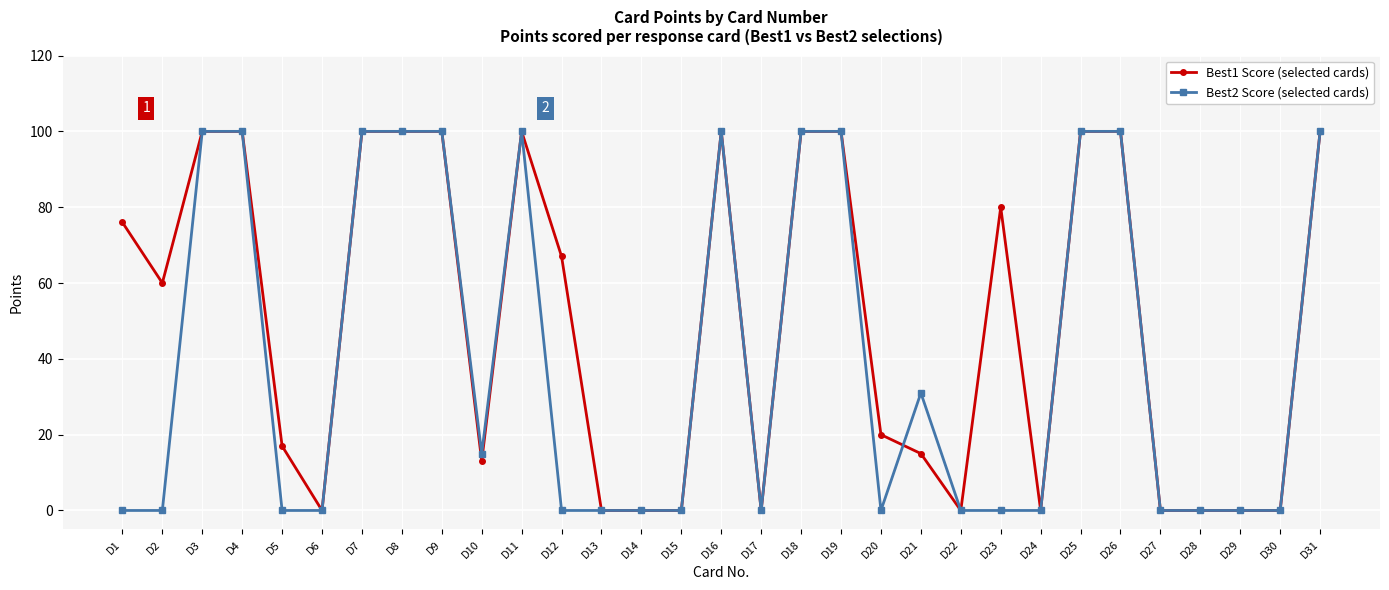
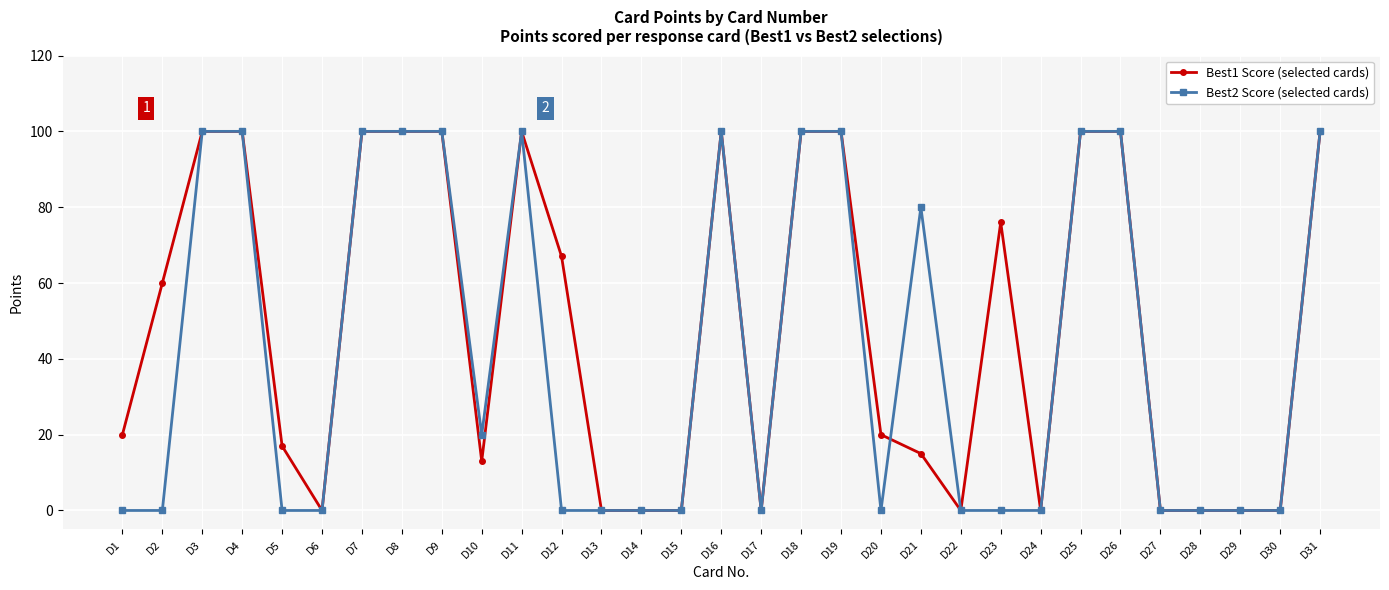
Best1 Score (selected cards), D1: 76 -> 20
Best2 Score (selected cards), D10: 15 -> 20
Best2 Score (selected cards), D21: 31 -> 80
Best1 Score (selected cards), D23: 80 -> 76
